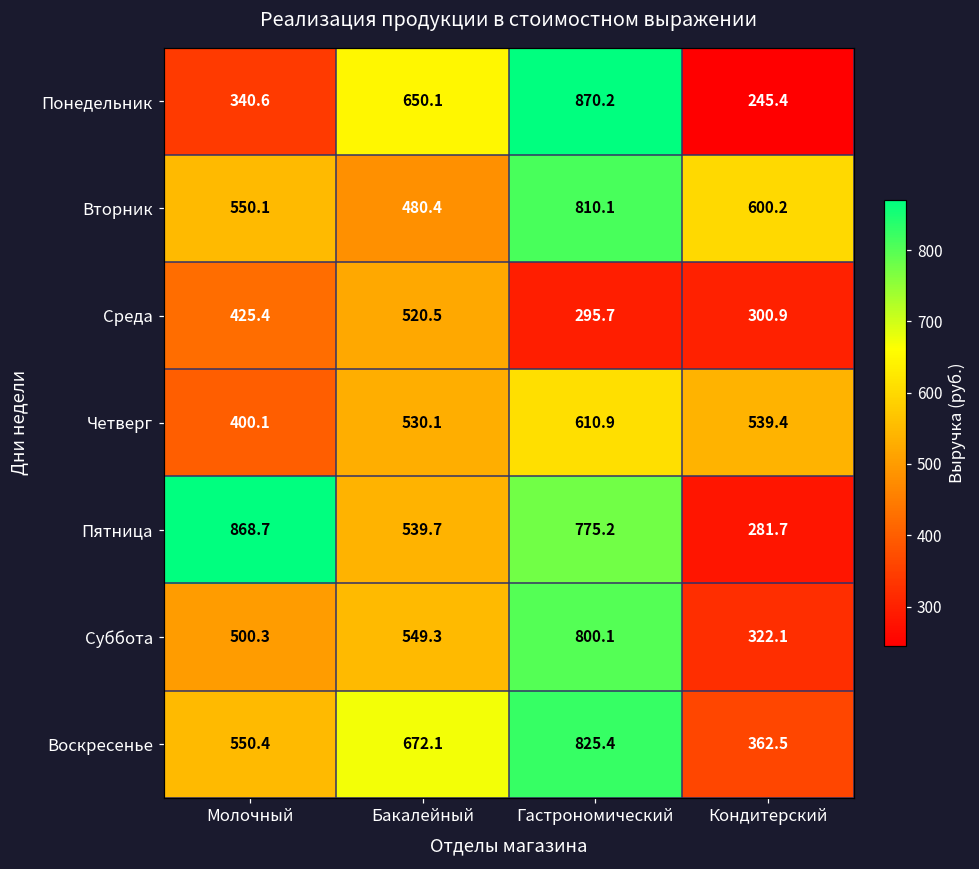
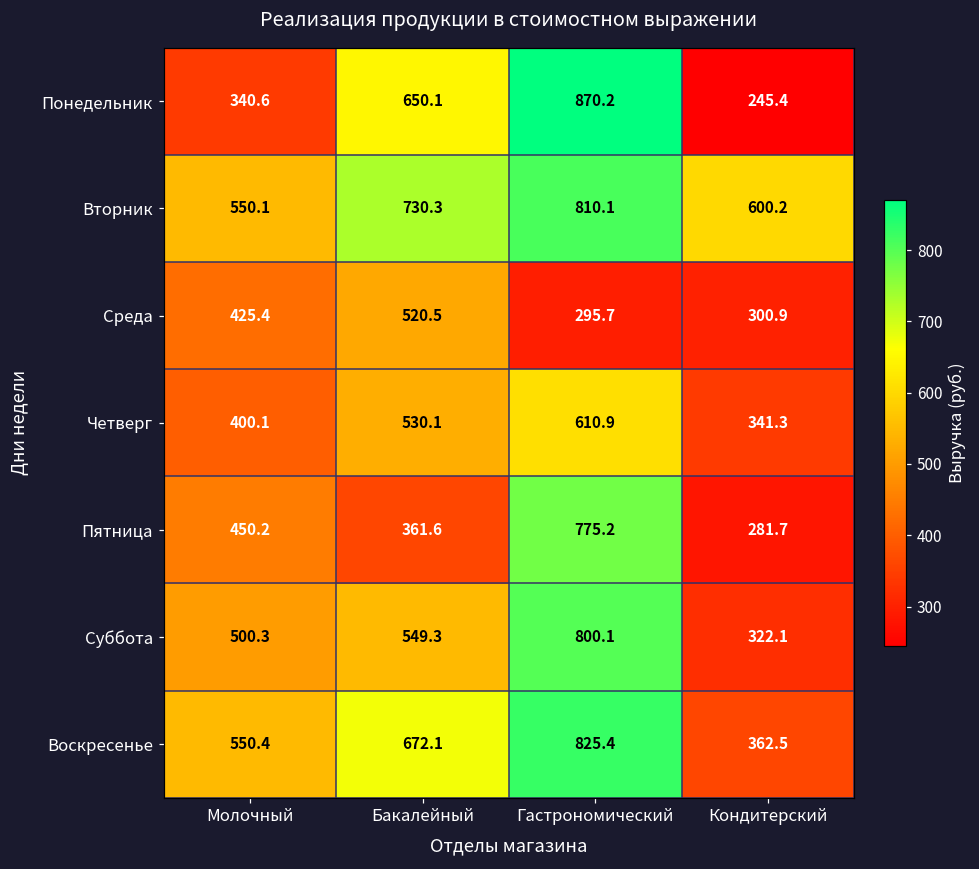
Вторник, Бакалейный: 480.4 -> 730.3
Четверг, Кондитерский: 539.4 -> 341.3
Пятница, Молочный: 868.7 -> 450.2
Пятница, Бакалейный: 539.7 -> 361.6
